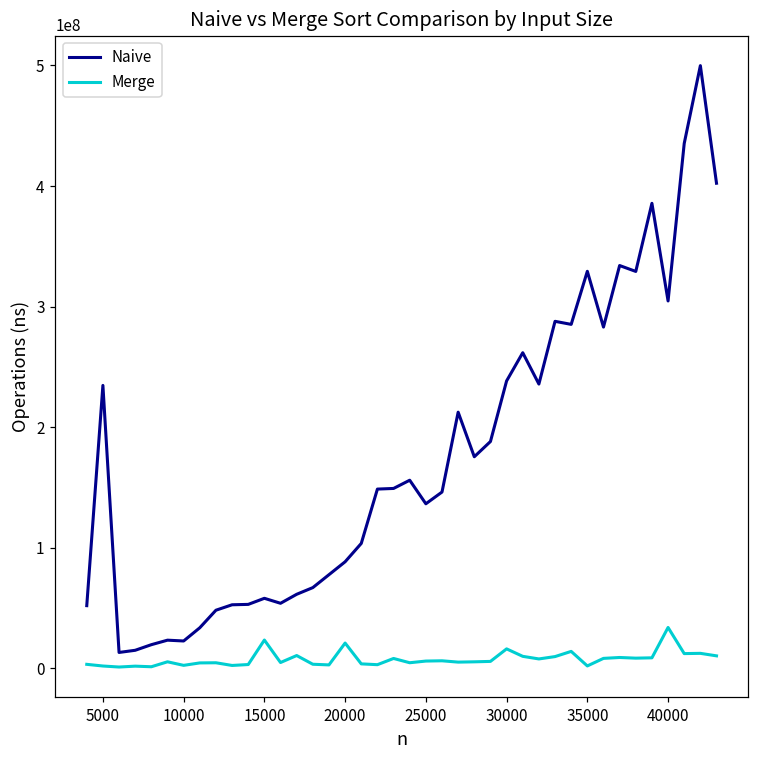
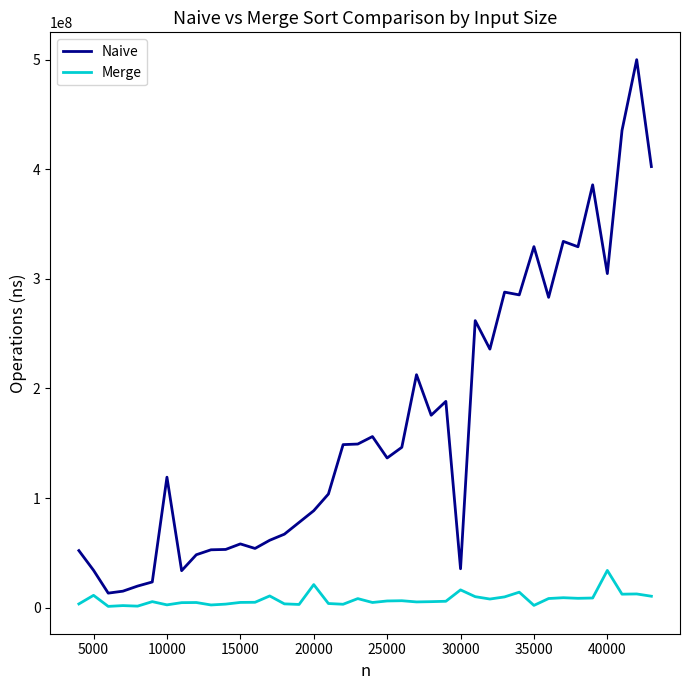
Naive, 5000: 235000000 -> 34000000
Merge, 5000: 2000000 -> 11000000
Naive, 10000: 23000000 -> 119000000
Merge, 15000: 24000000 -> 5000000
Naive, 30000: 238000000 -> 35000000
